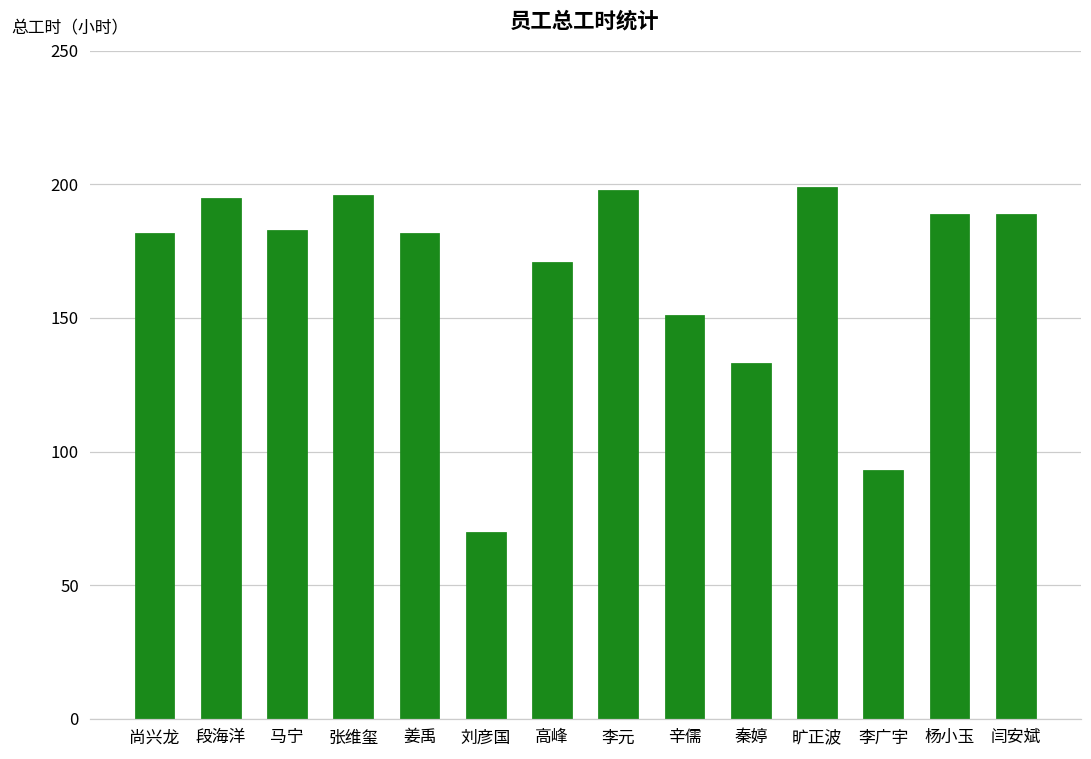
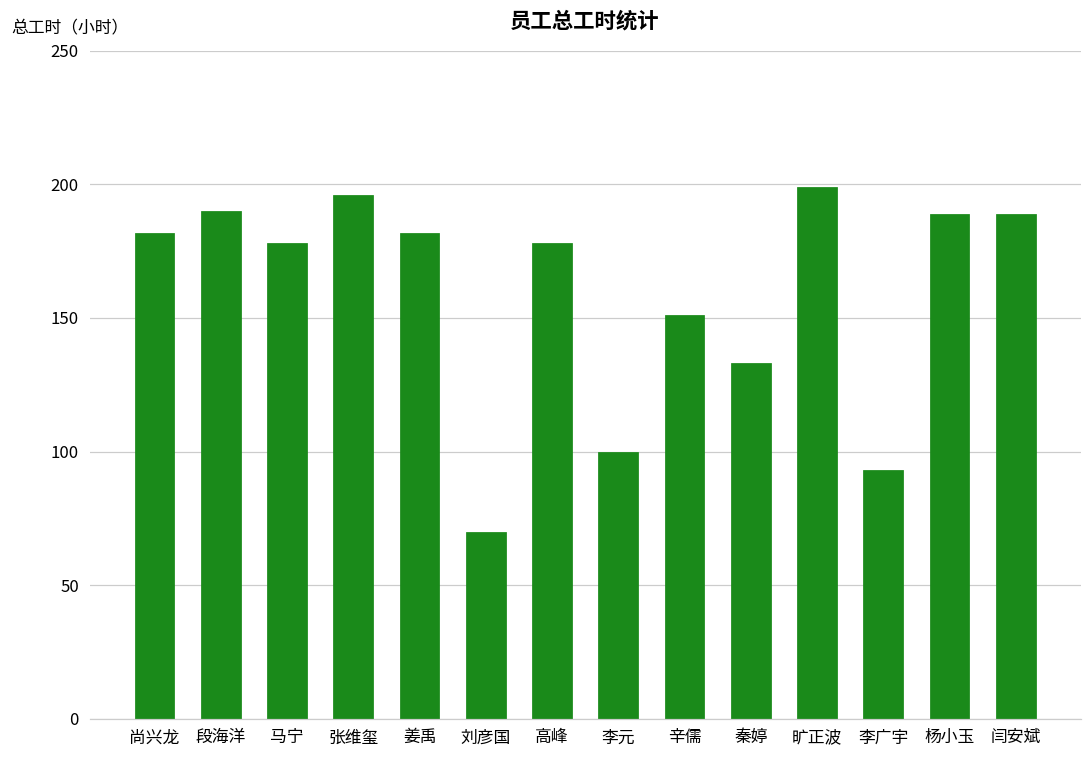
段海洋: 195 -> 190
马宁: 183 -> 178
高峰: 171 -> 178
李元: 198 -> 100
